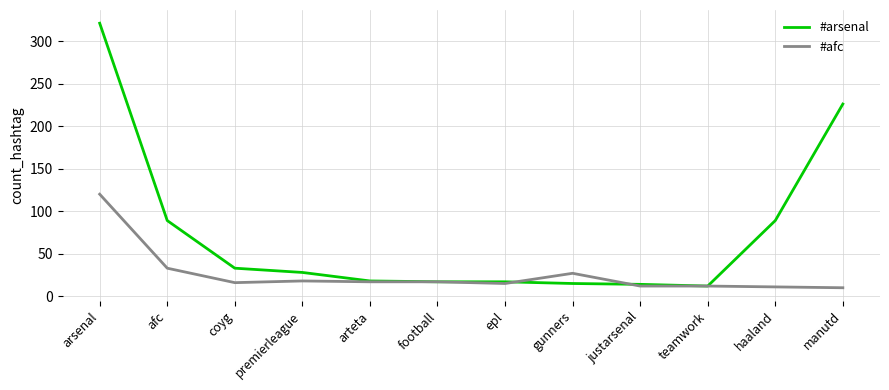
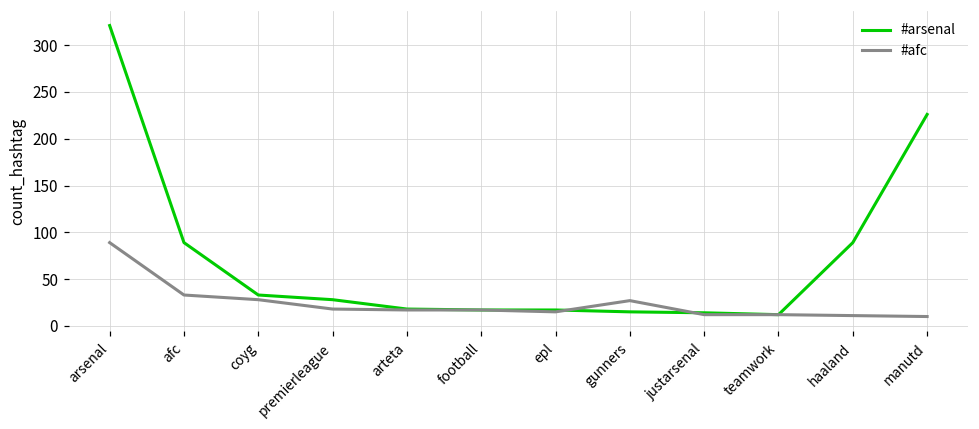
#afc, arsenal: 120 -> 90
#afc, coyg: 20 -> 30
